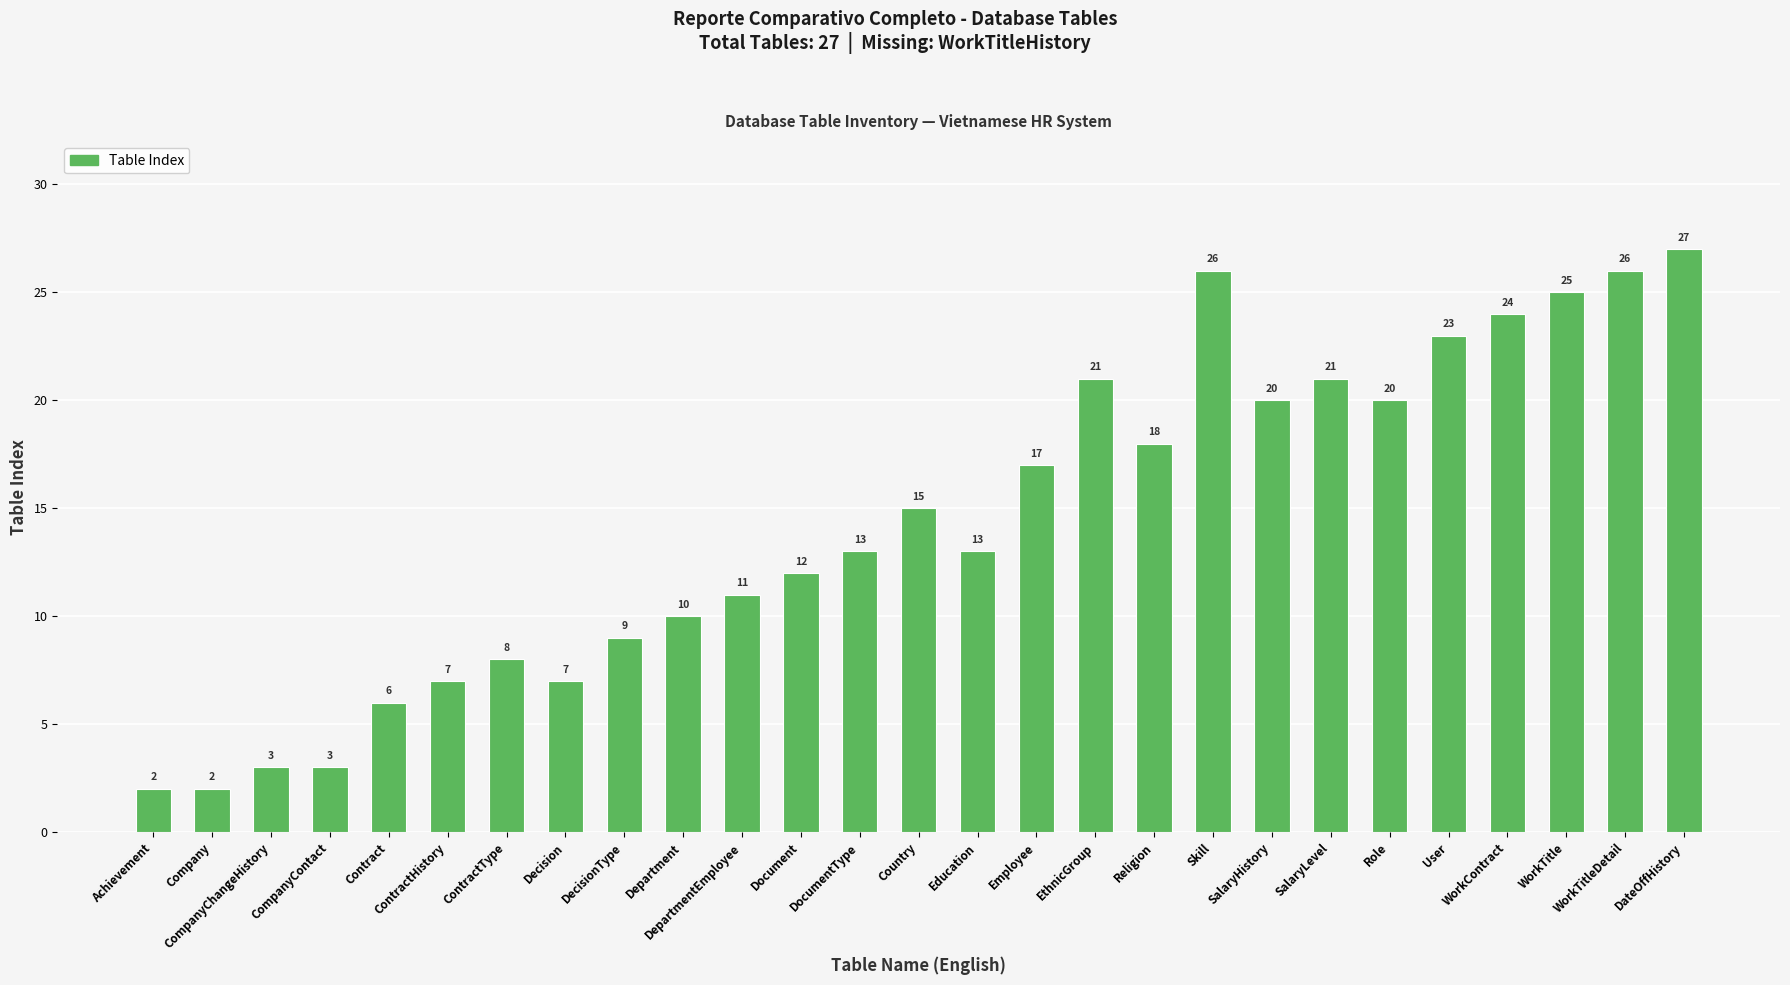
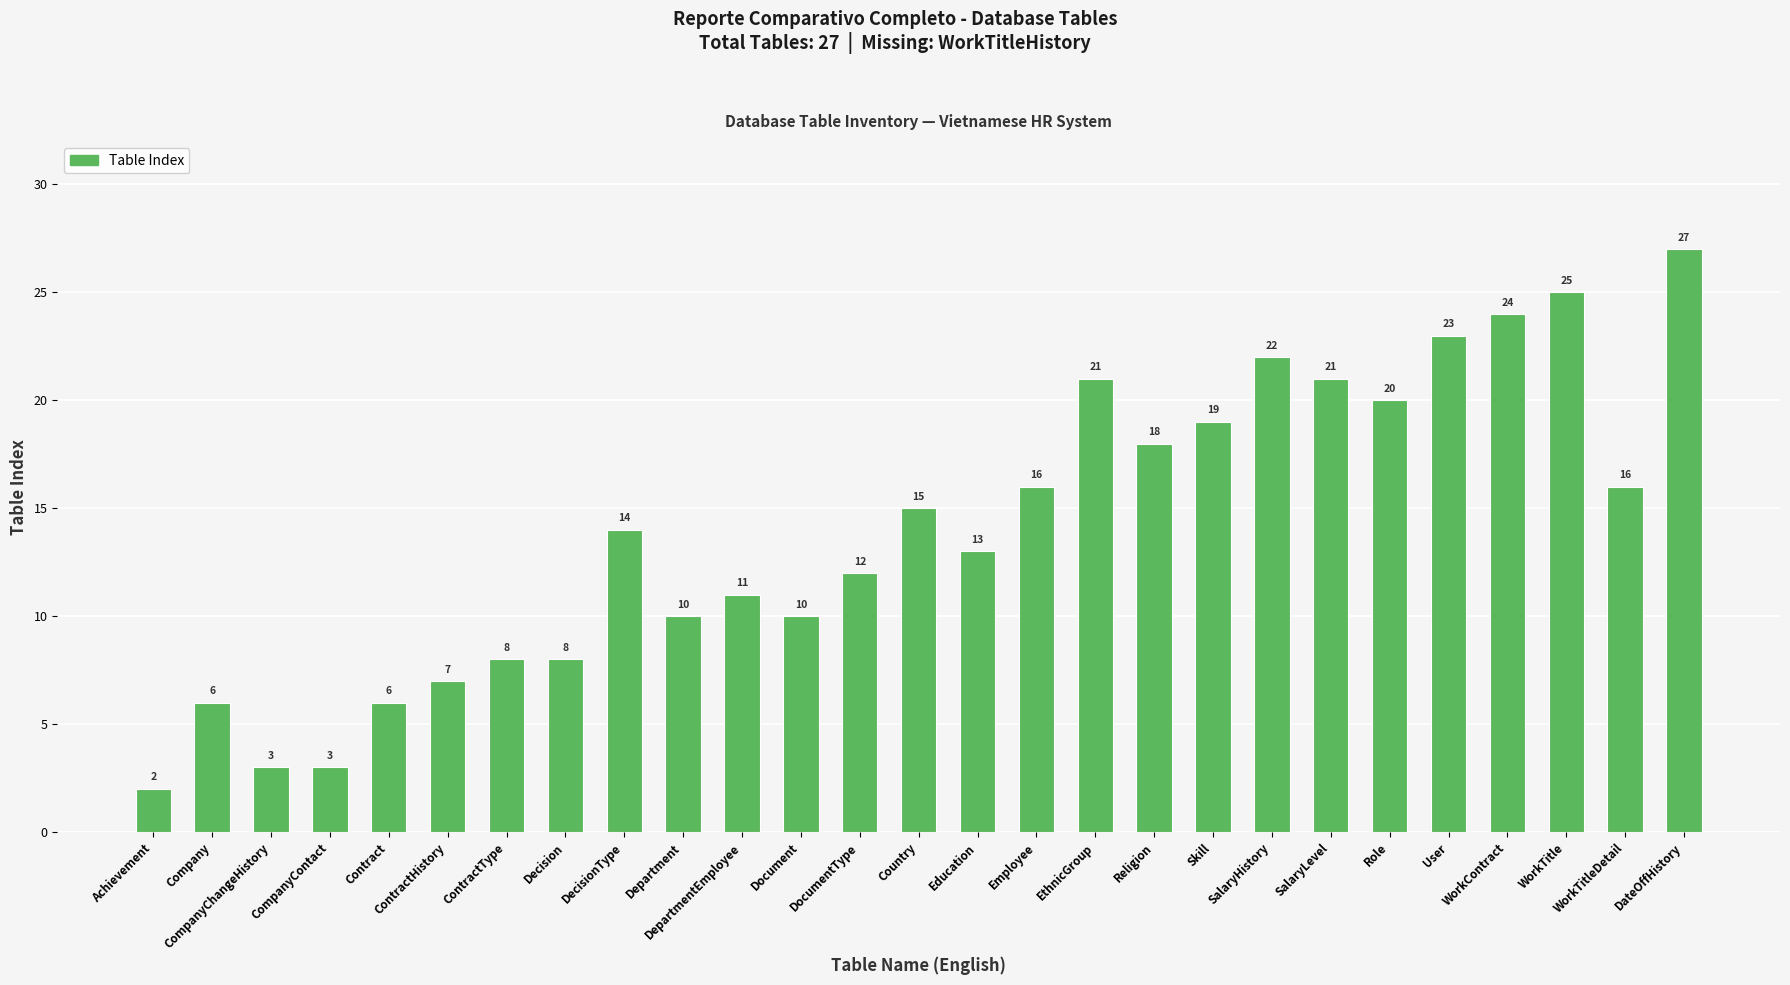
Company: 2 -> 6
Decision: 7 -> 8
DecisionType: 9 -> 14
Document: 12 -> 10
DocumentType: 13 -> 12
Employee: 17 -> 16
Skill: 26 -> 19
SalaryHistory: 20 -> 22
WorkTitleDetail: 26 -> 16
